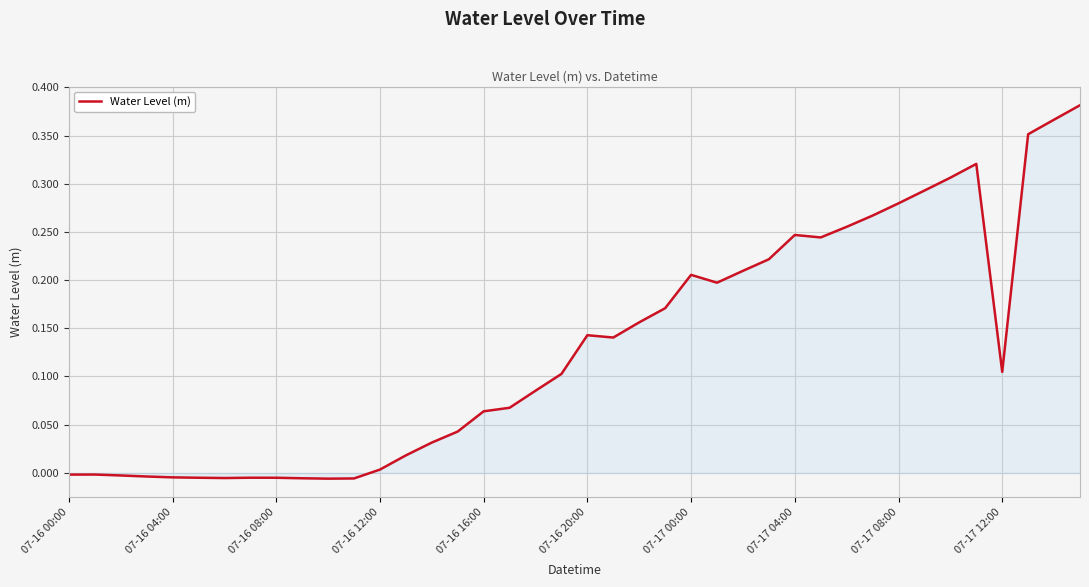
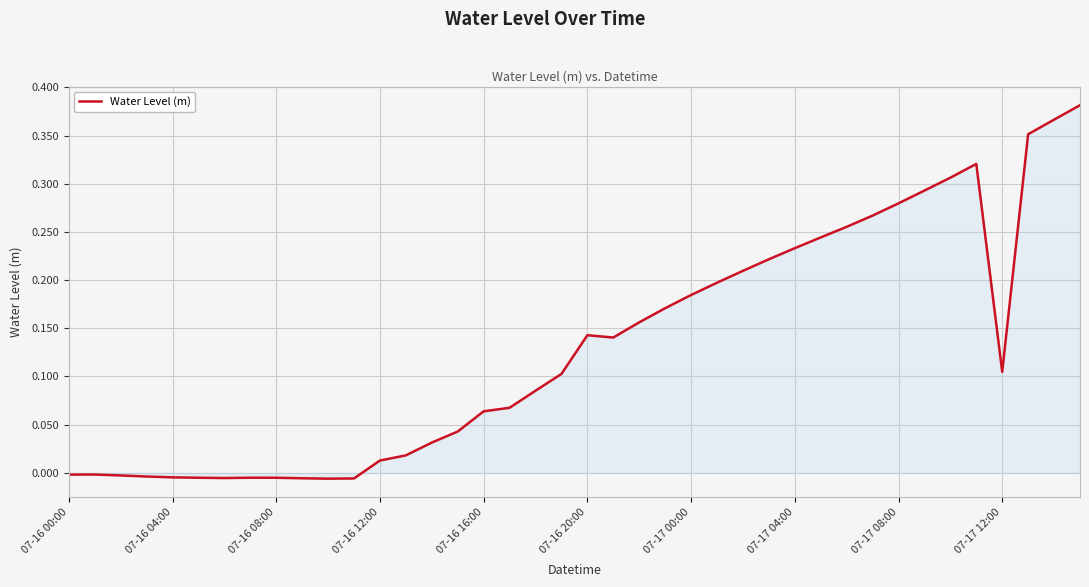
Water Level (m), 07-16 12:00: 0.00 -> 0.01
Water Level (m), 07-17 00:00: 0.21 -> 0.18
Water Level (m), 07-17 04:00: 0.25 -> 0.23
